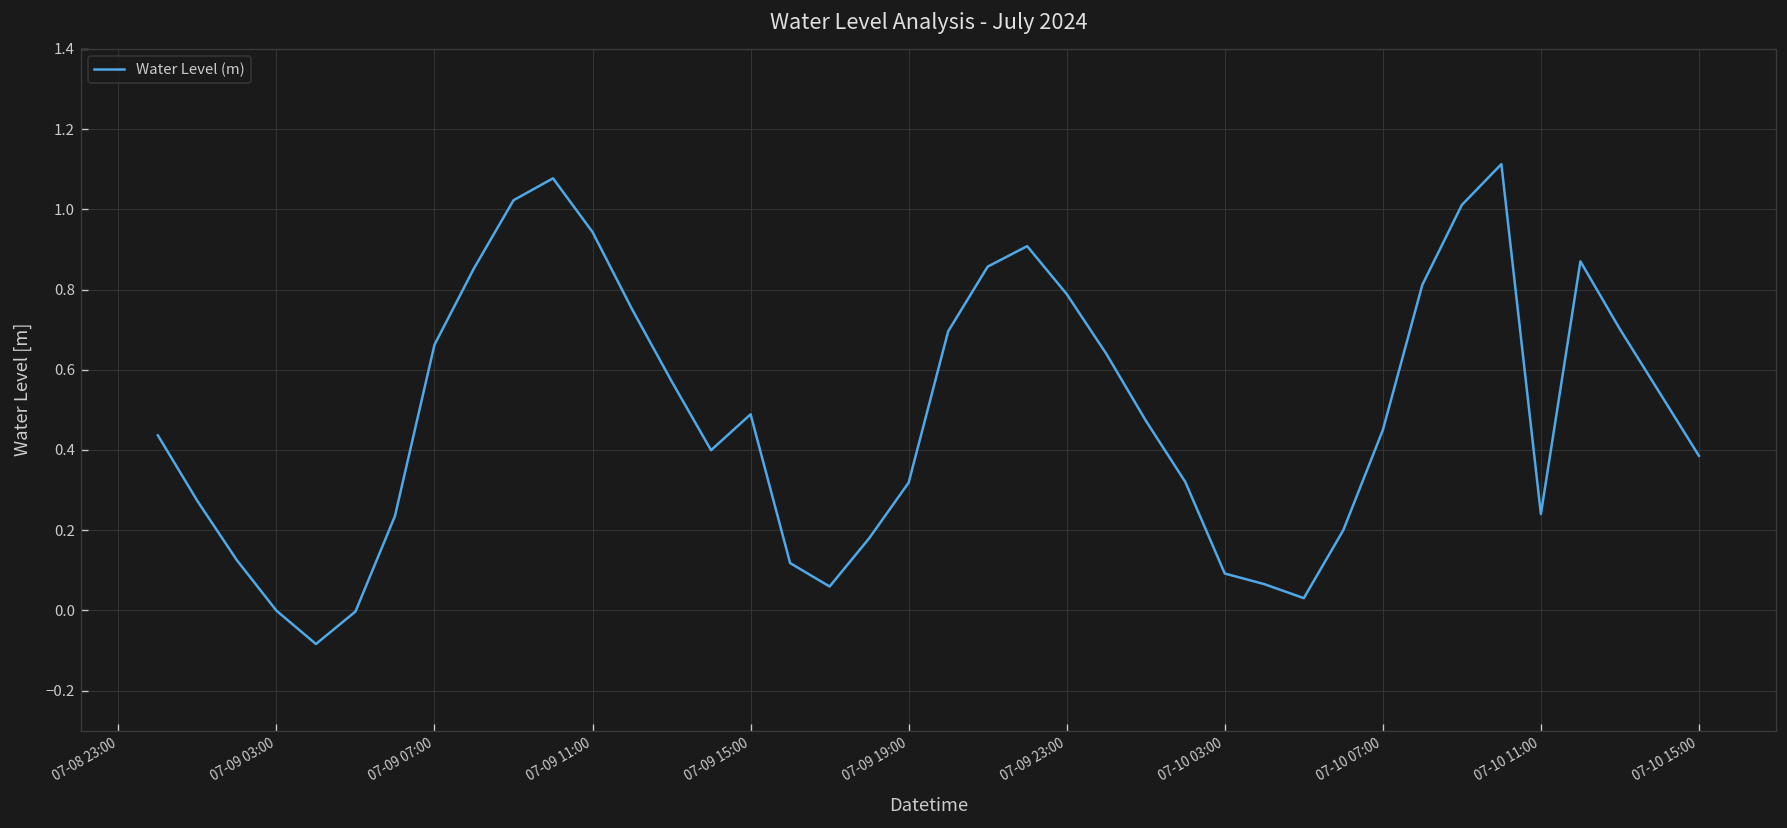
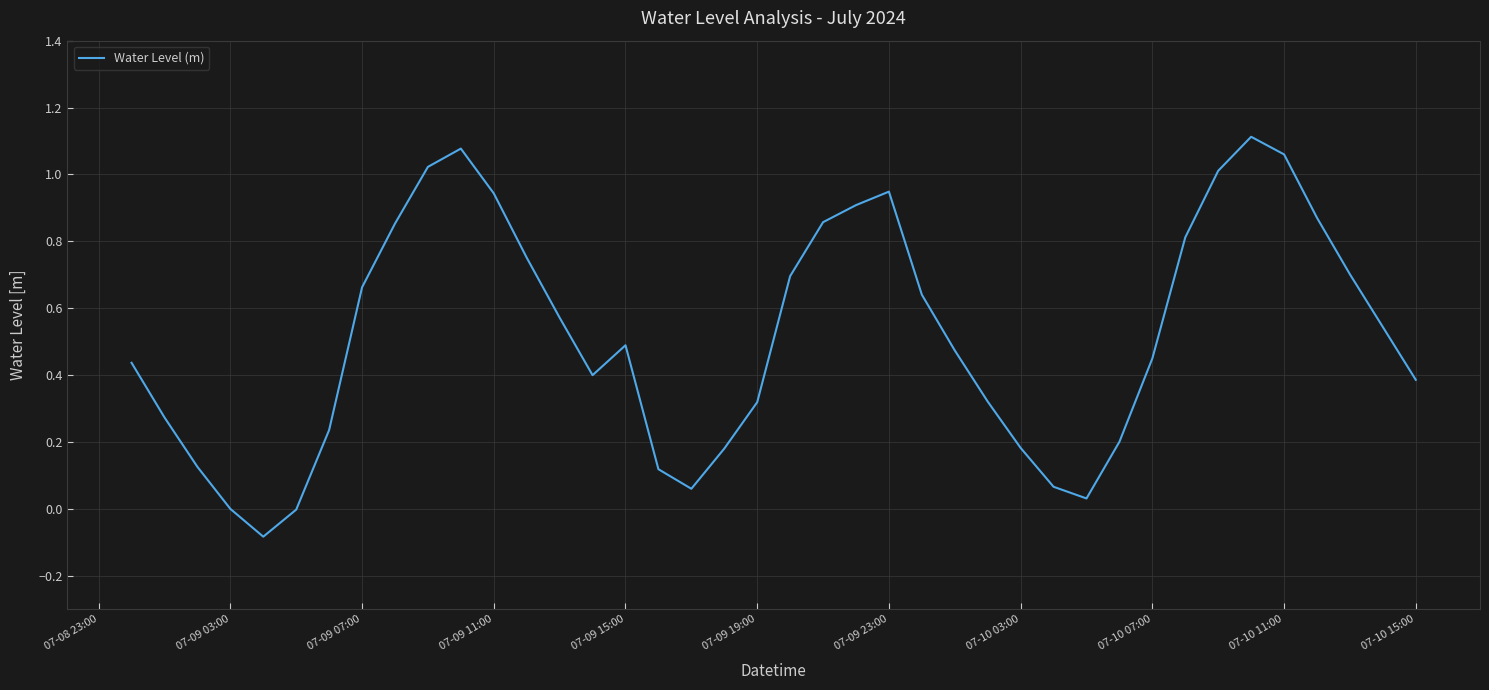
07-09 23:00: 0.79 -> 0.95
07-10 03:00: 0.09 -> 0.18
07-10 11:00: 0.24 -> 1.06
